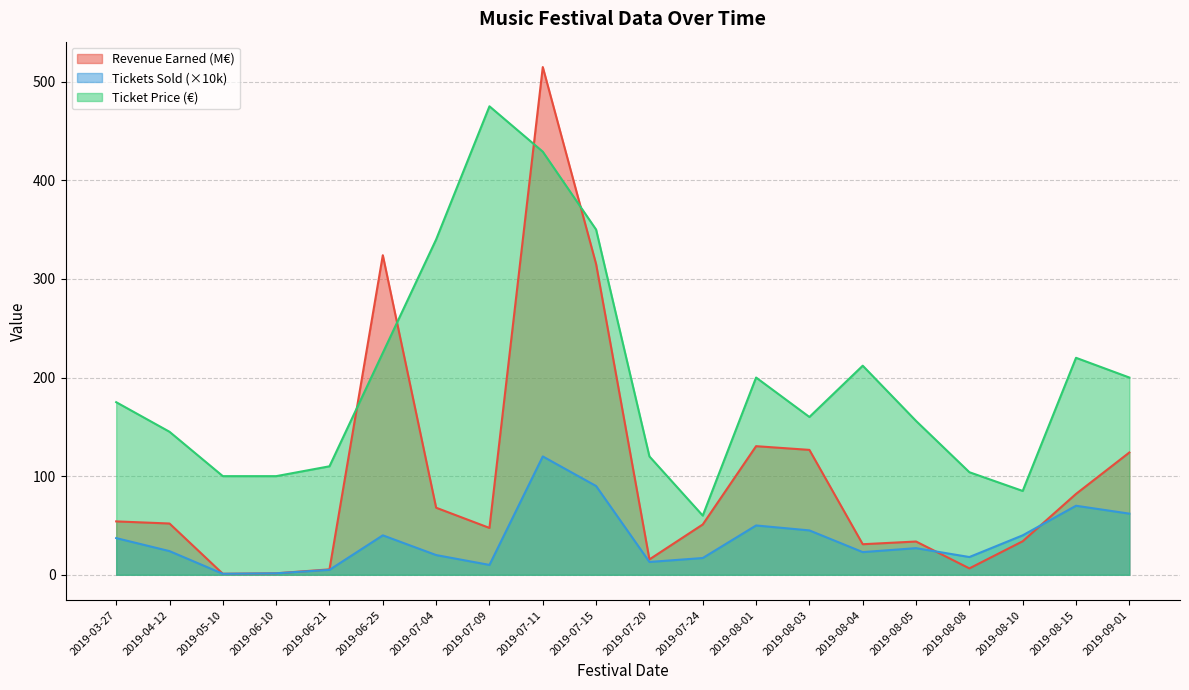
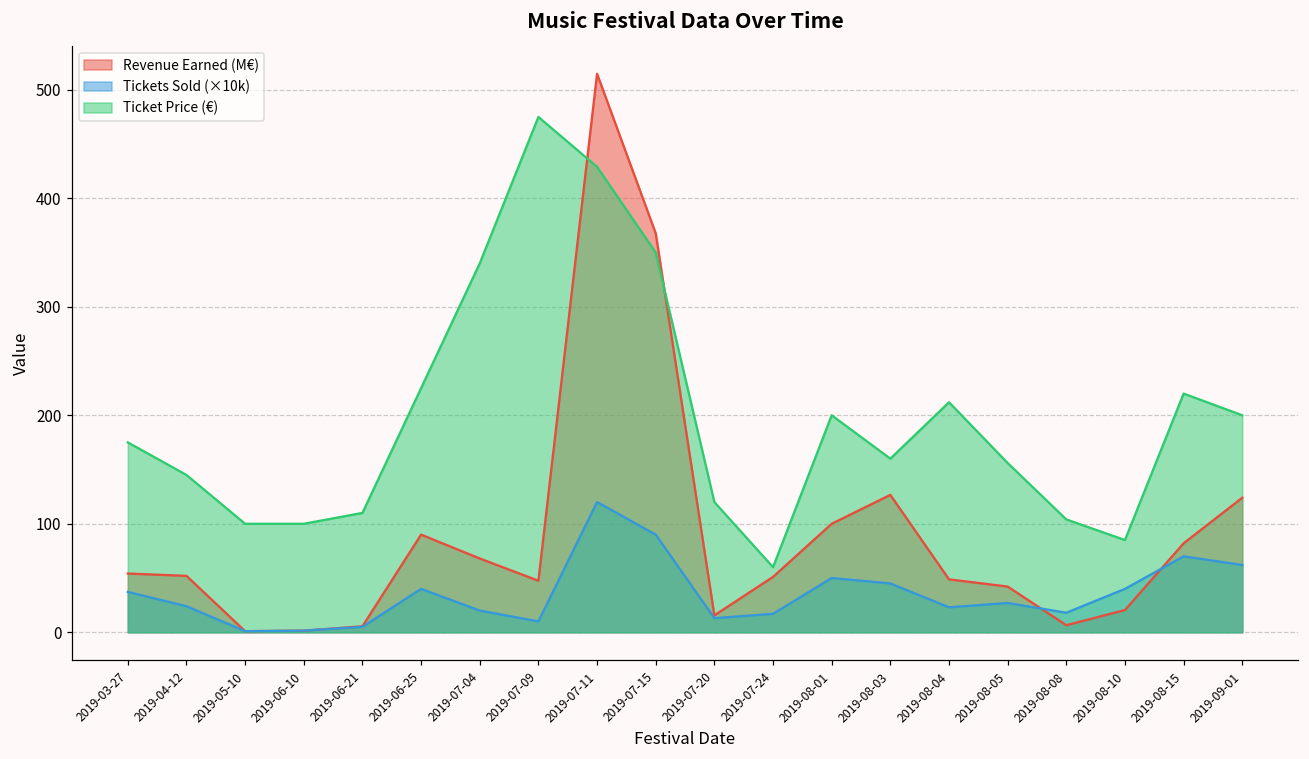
Revenue Earned (M€), 2019-06-25: 320 -> 90
Revenue Earned (M€), 2019-07-15: 320 -> 370
Revenue Earned (M€), 2019-08-01: 130 -> 100
Revenue Earned (M€), 2019-08-04: 30 -> 50
Revenue Earned (M€), 2019-08-05: 30 -> 40
Revenue Earned (M€), 2019-08-10: 30 -> 20
